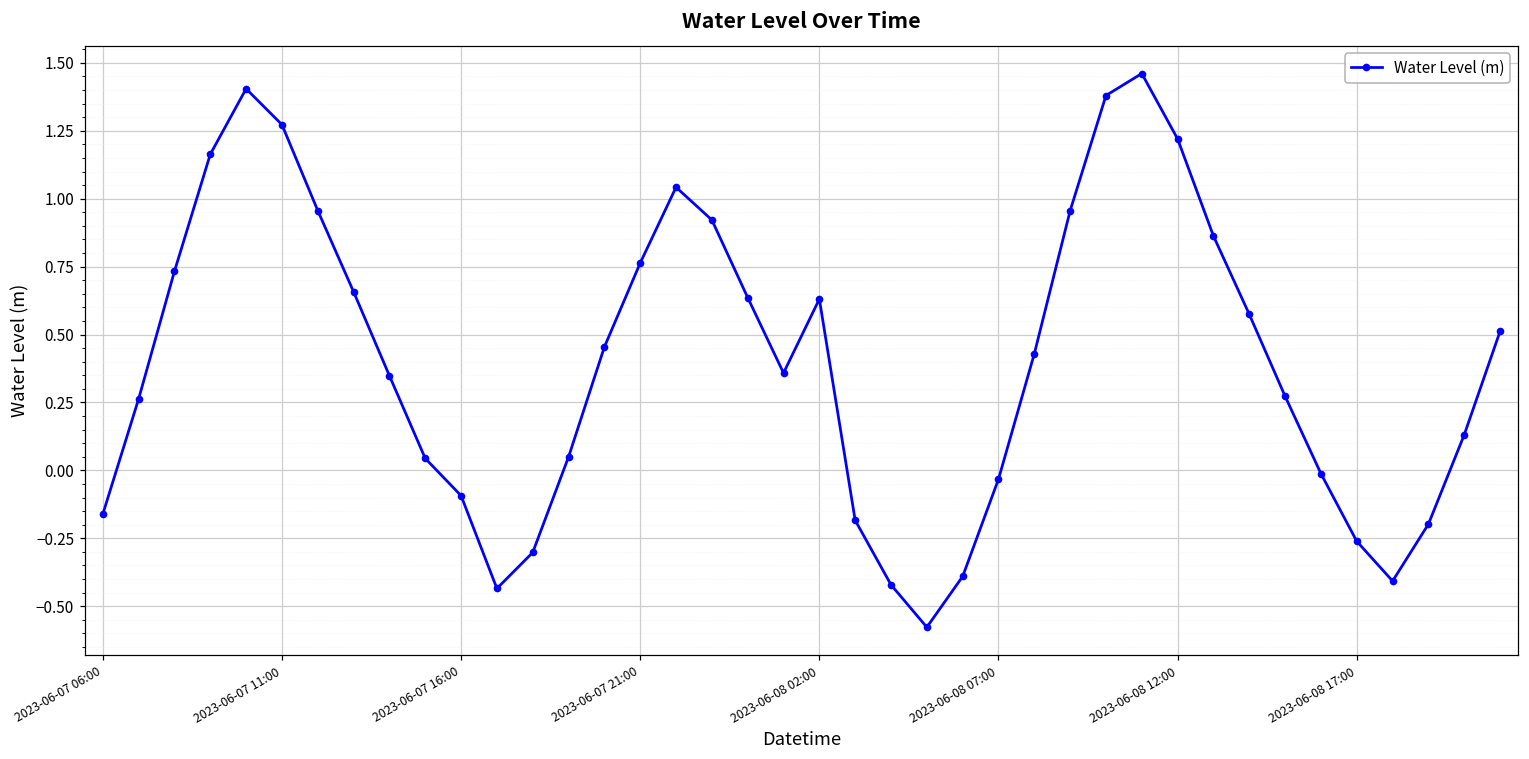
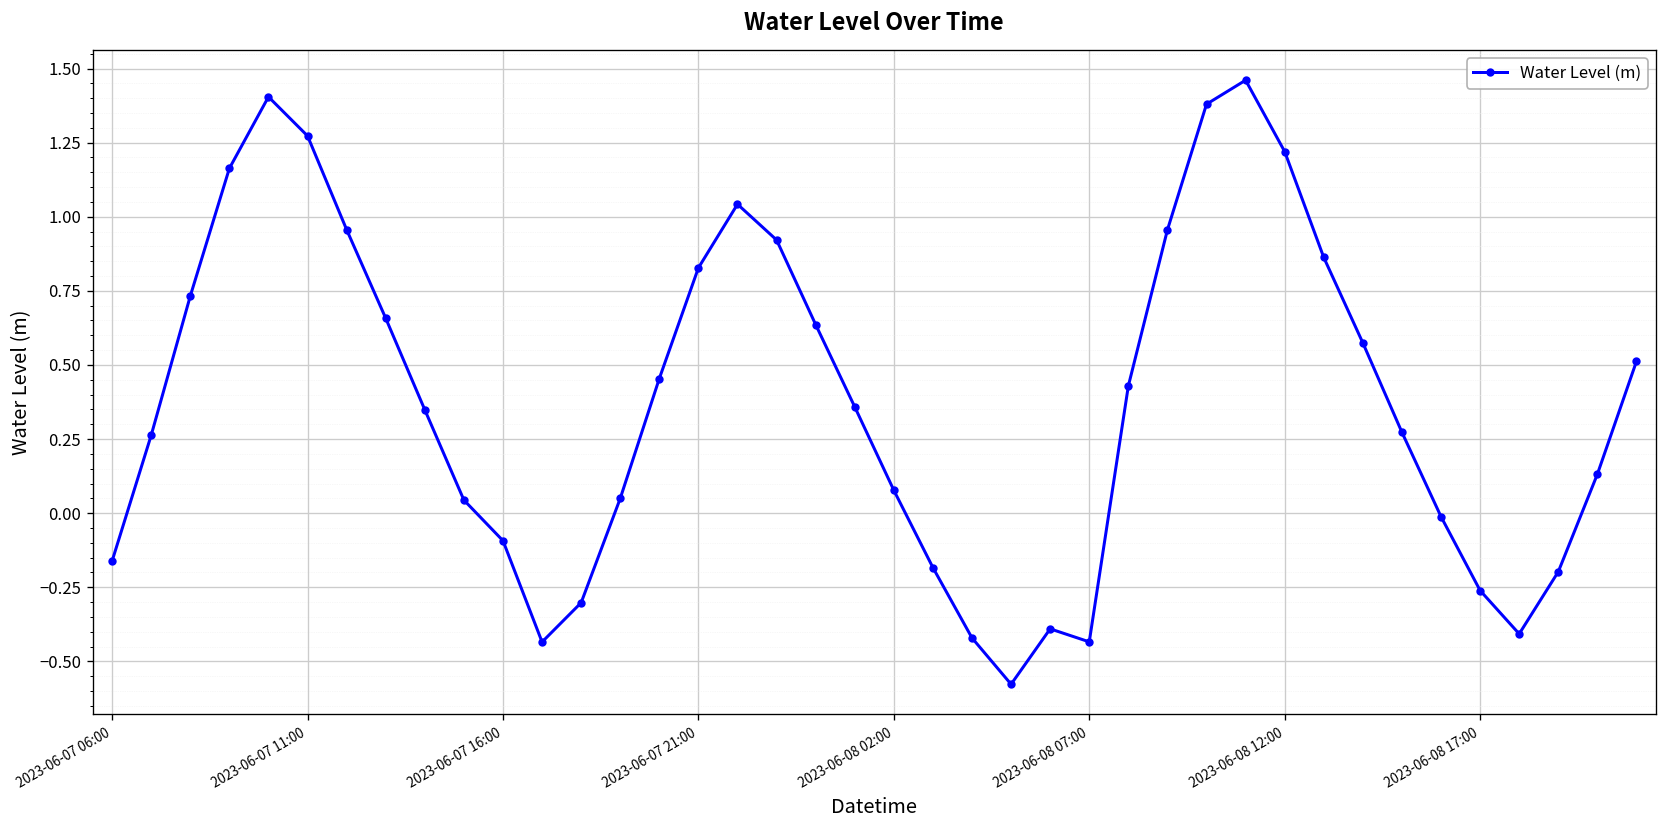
2023-06-07 21:00: 0.76 -> 0.83
2023-06-08 02:00: 0.63 -> 0.08
2023-06-08 07:00: -0.03 -> -0.43
